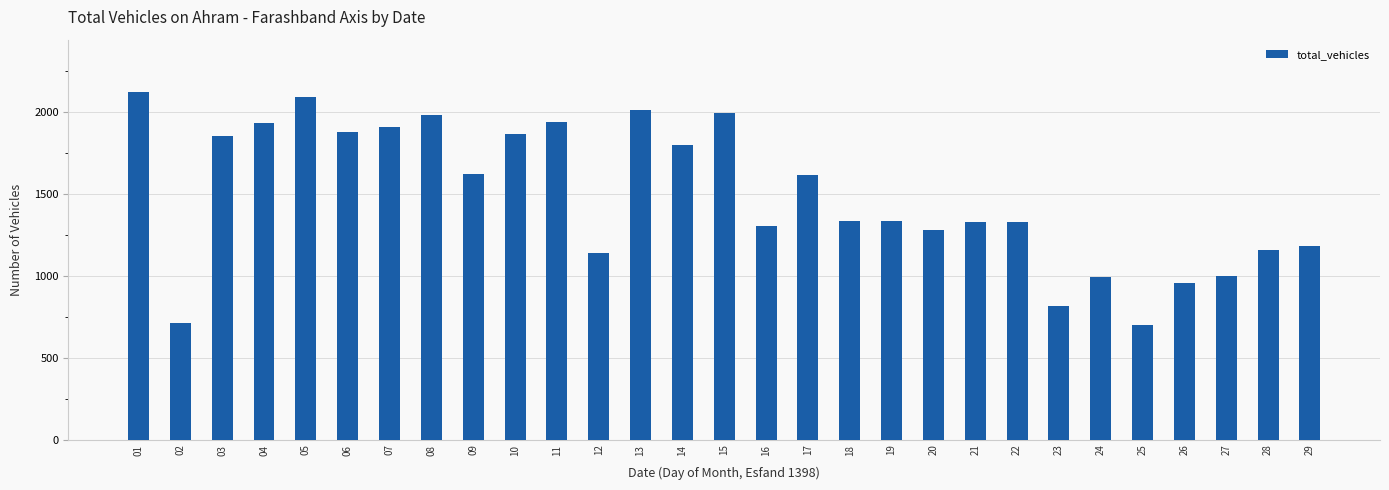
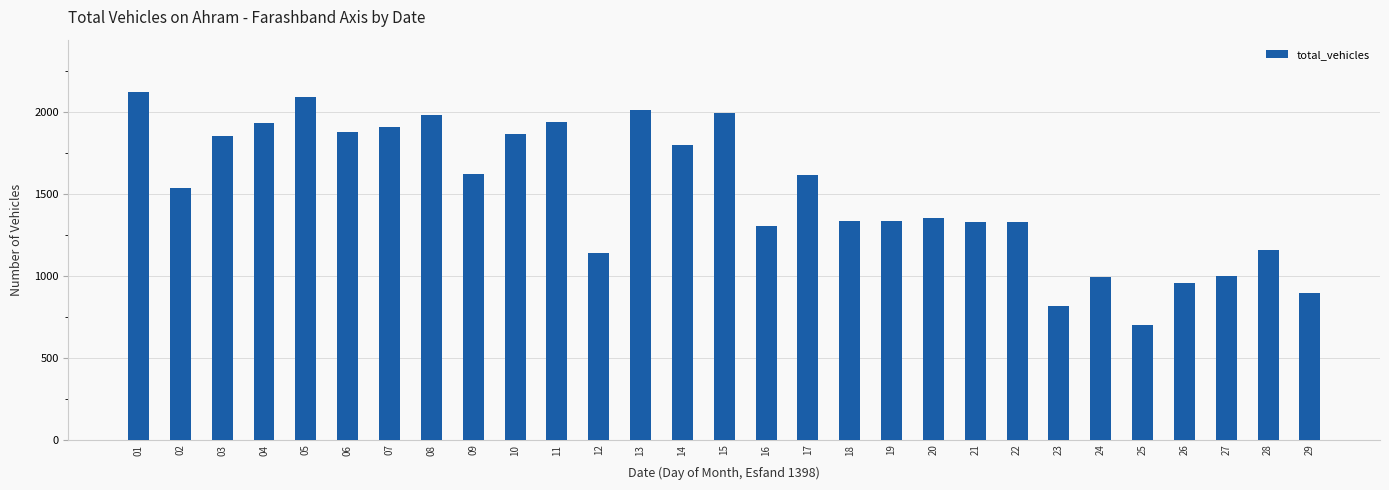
02: 710 -> 1530
20: 1280 -> 1350
29: 1180 -> 900
